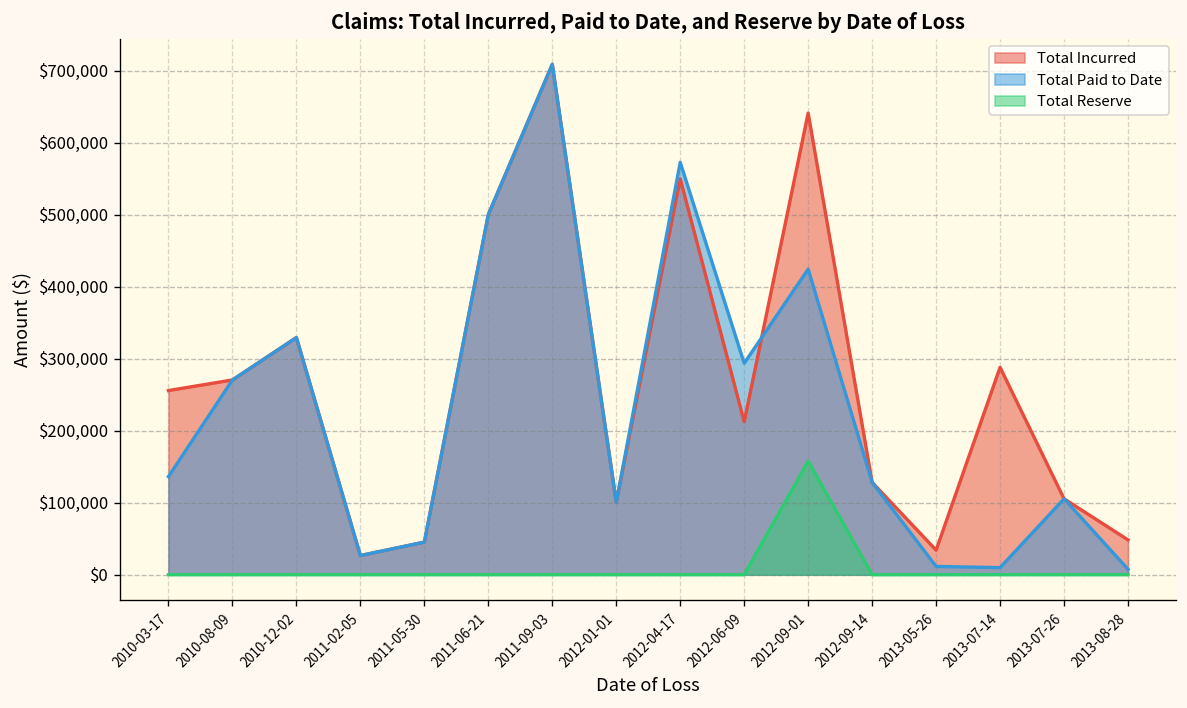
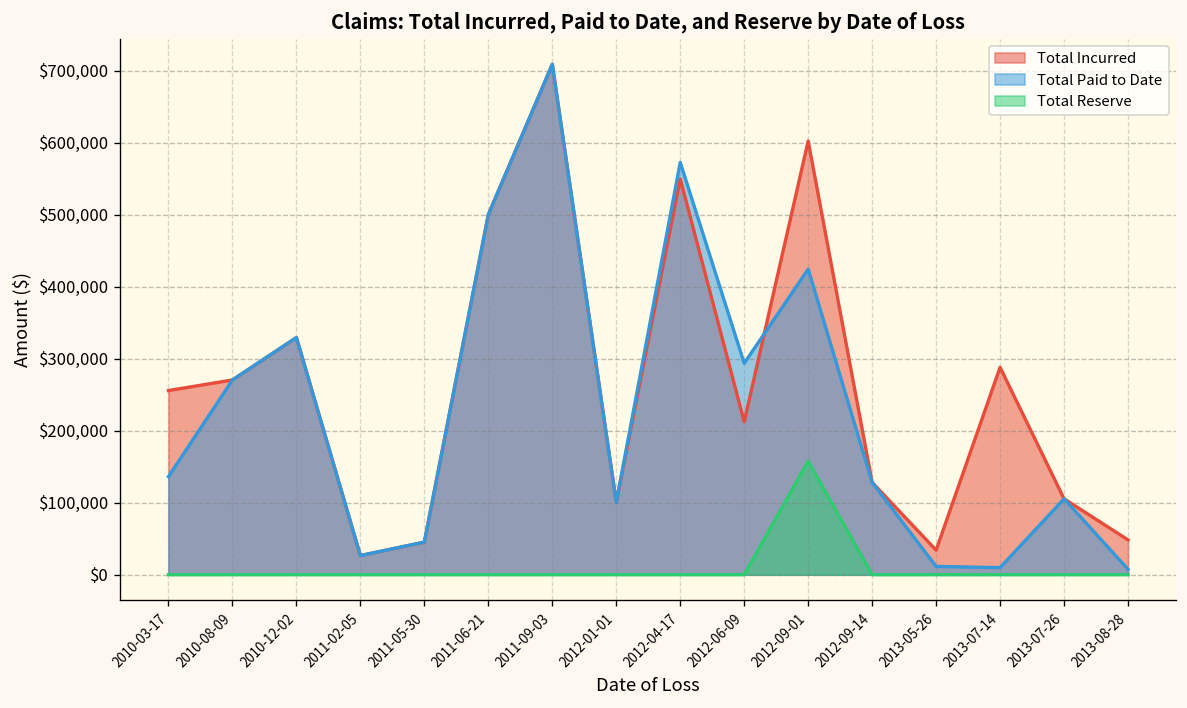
Total Incurred, 2012-09-01: $640,000 -> $600,000
